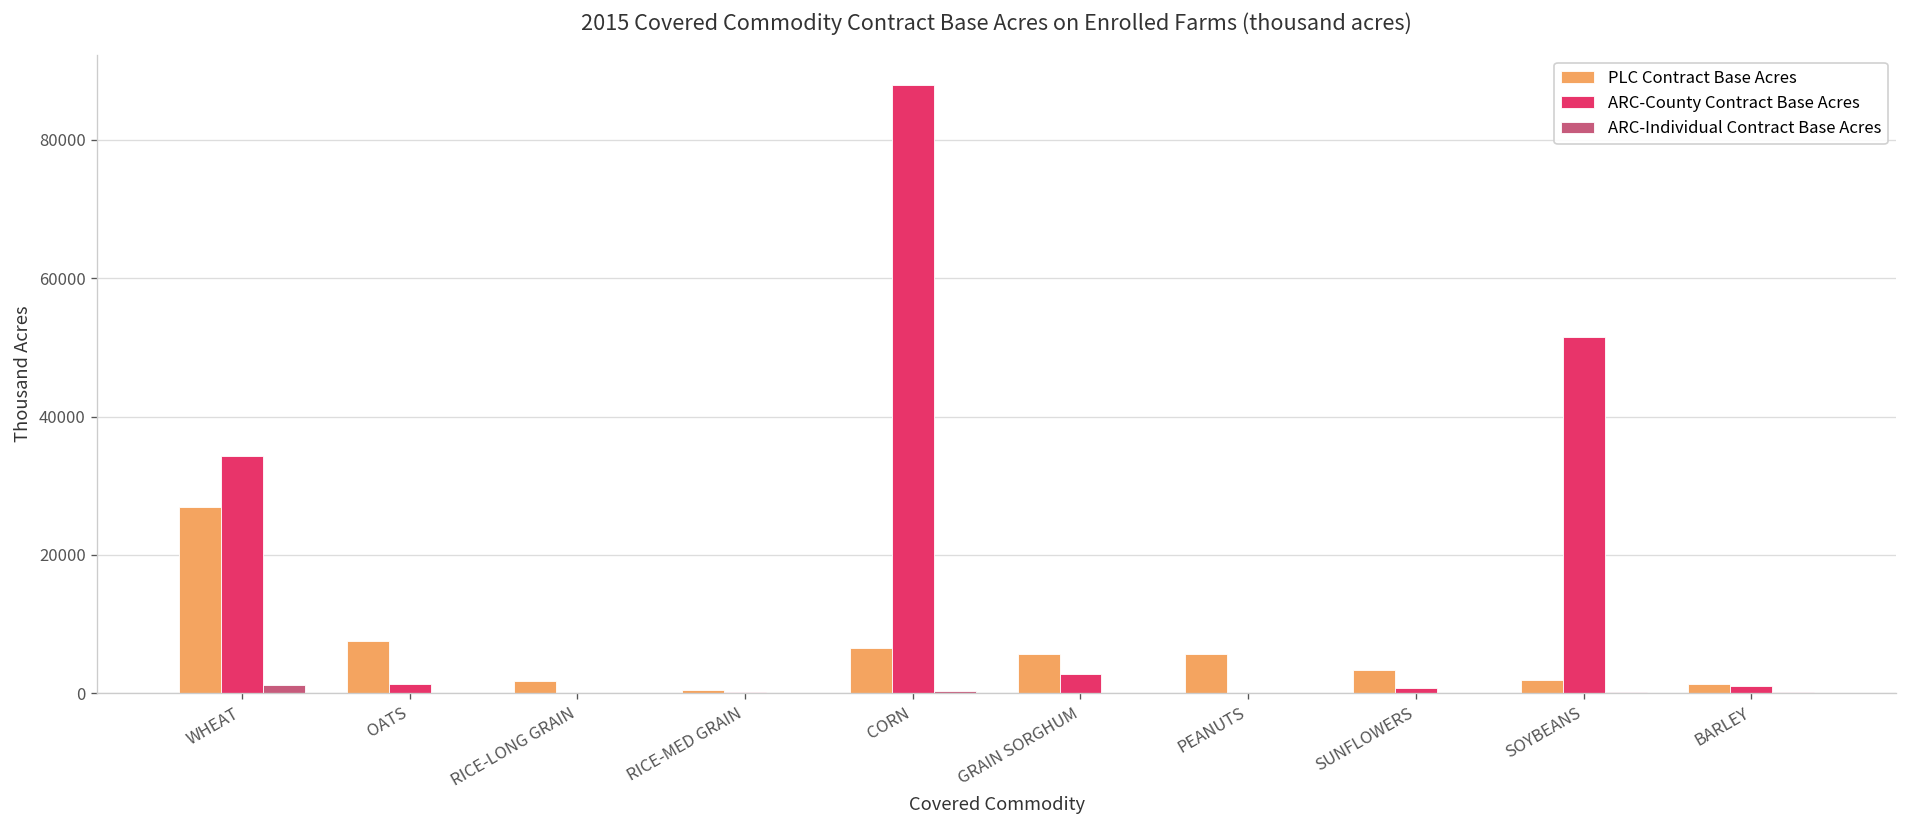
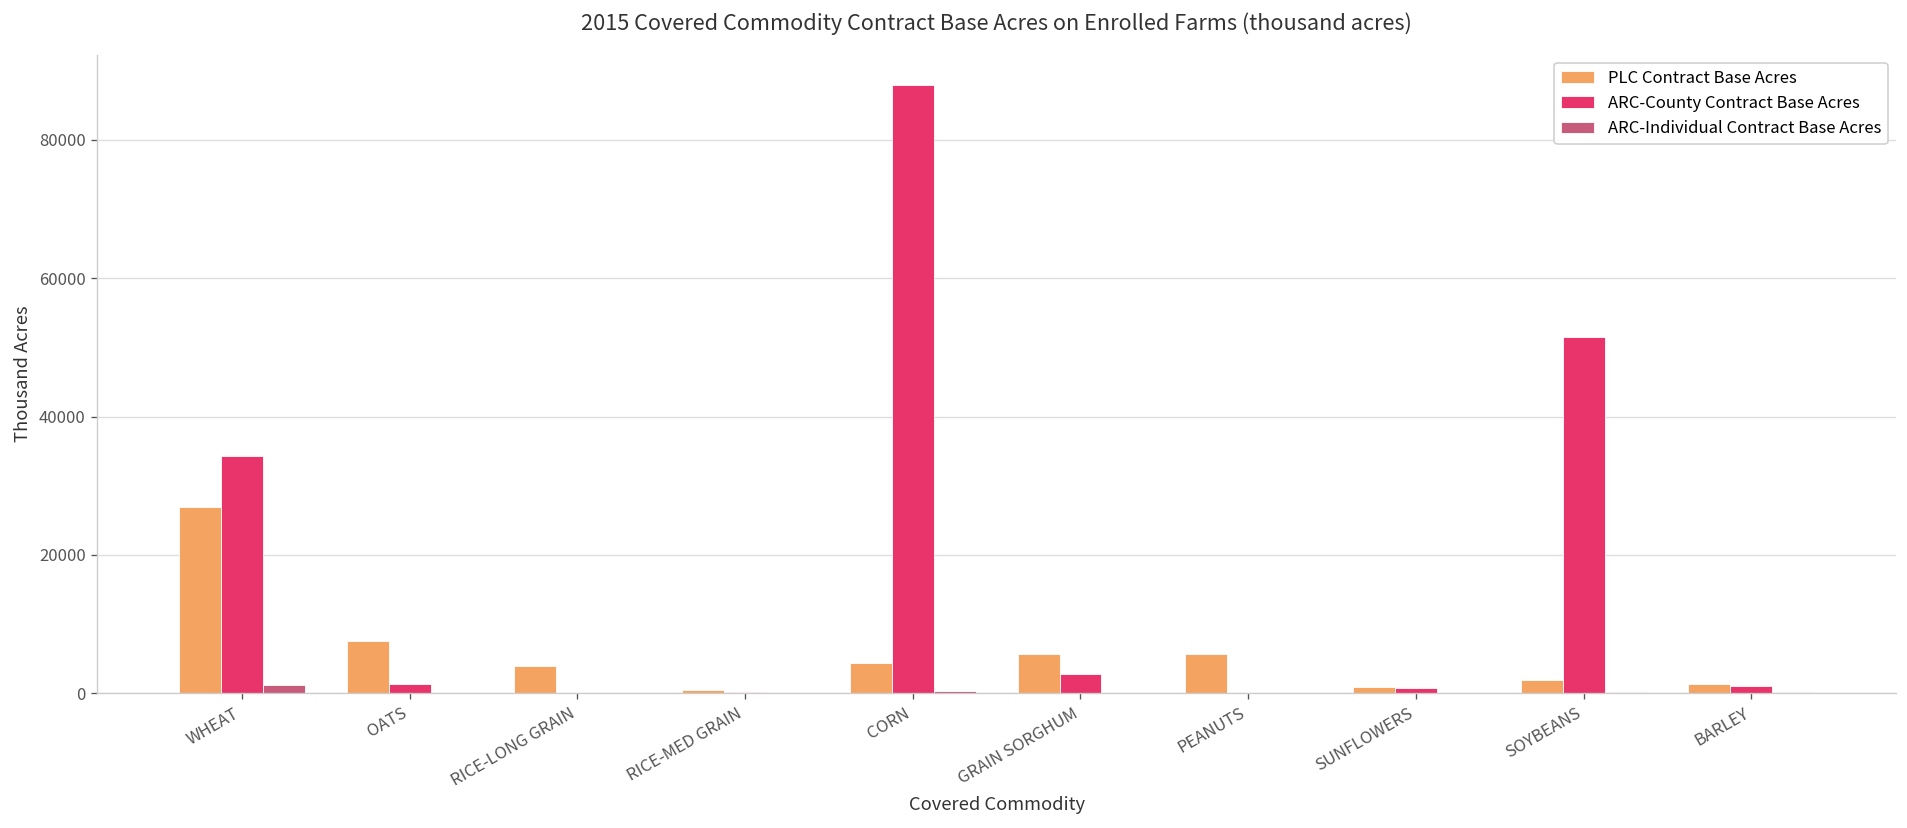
PLC Contract Base Acres, RICE-LONG GRAIN: 2000 -> 4000
PLC Contract Base Acres, CORN: 7000 -> 4000
PLC Contract Base Acres, SUNFLOWERS: 3000 -> 1000
